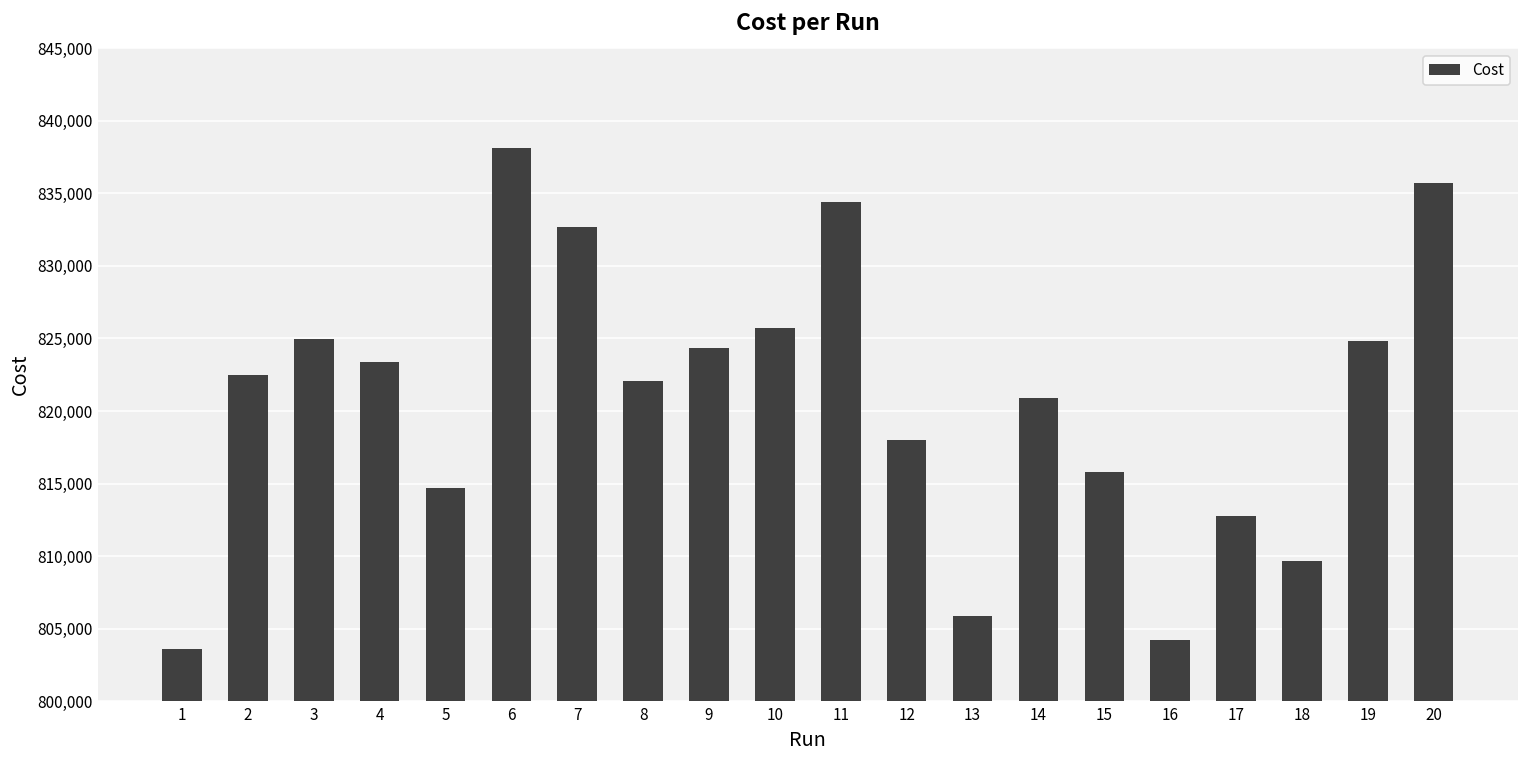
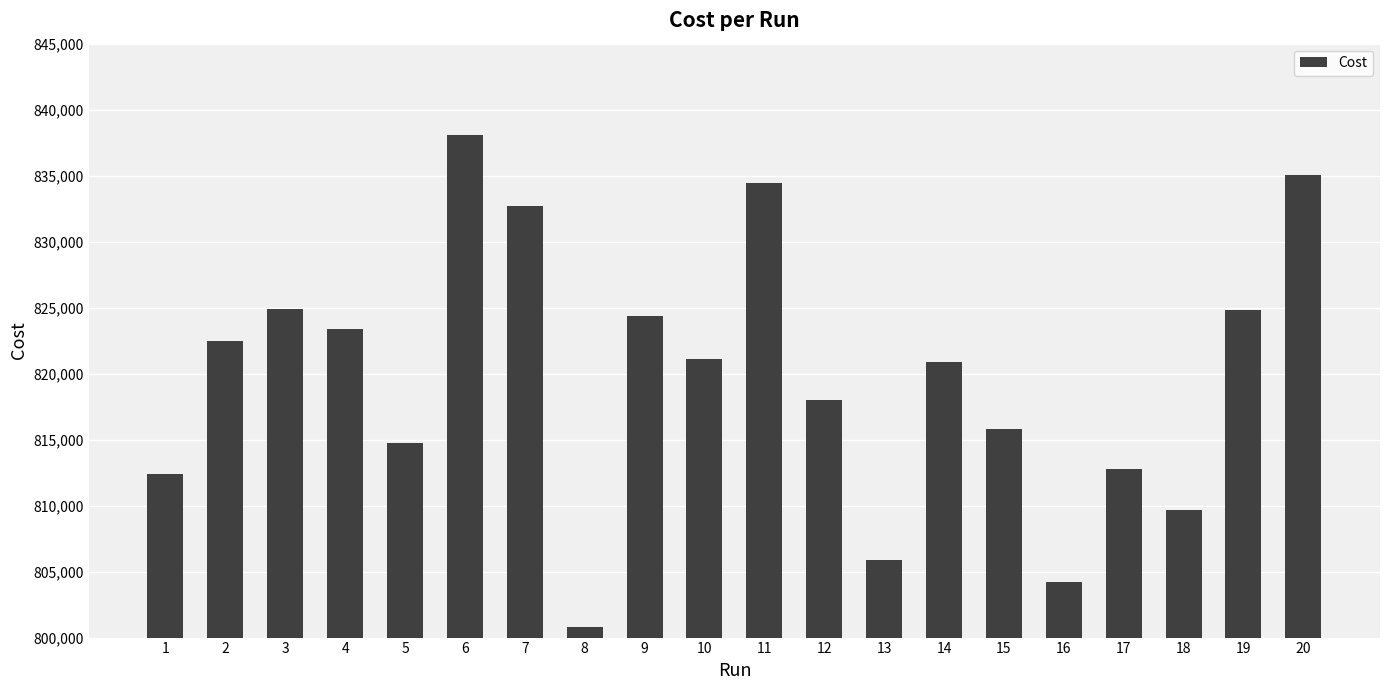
1: 803,600 -> 812,400
8: 822,100 -> 800,800
10: 825,700 -> 821,100
20: 835,700 -> 835,100
